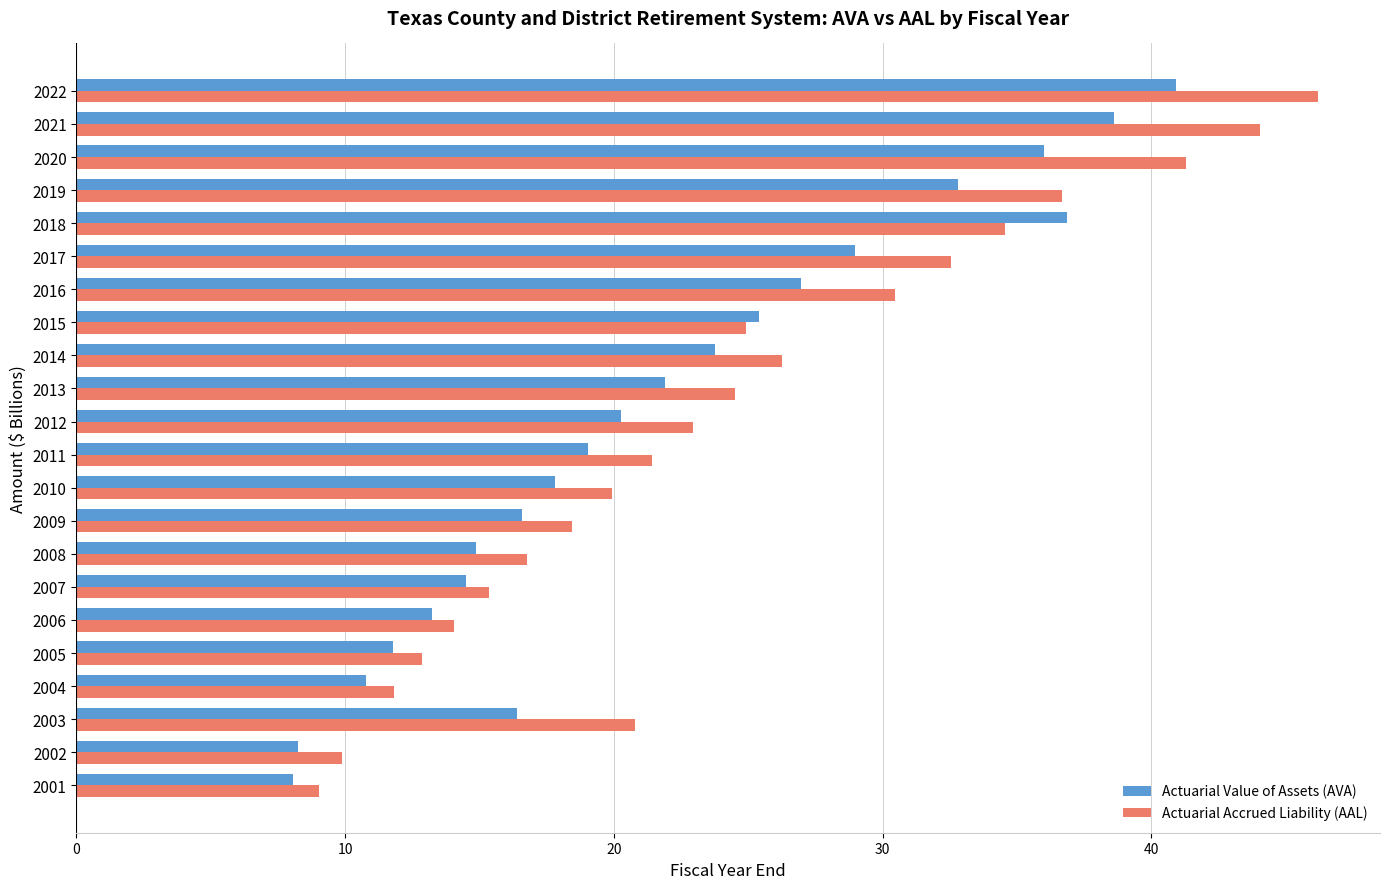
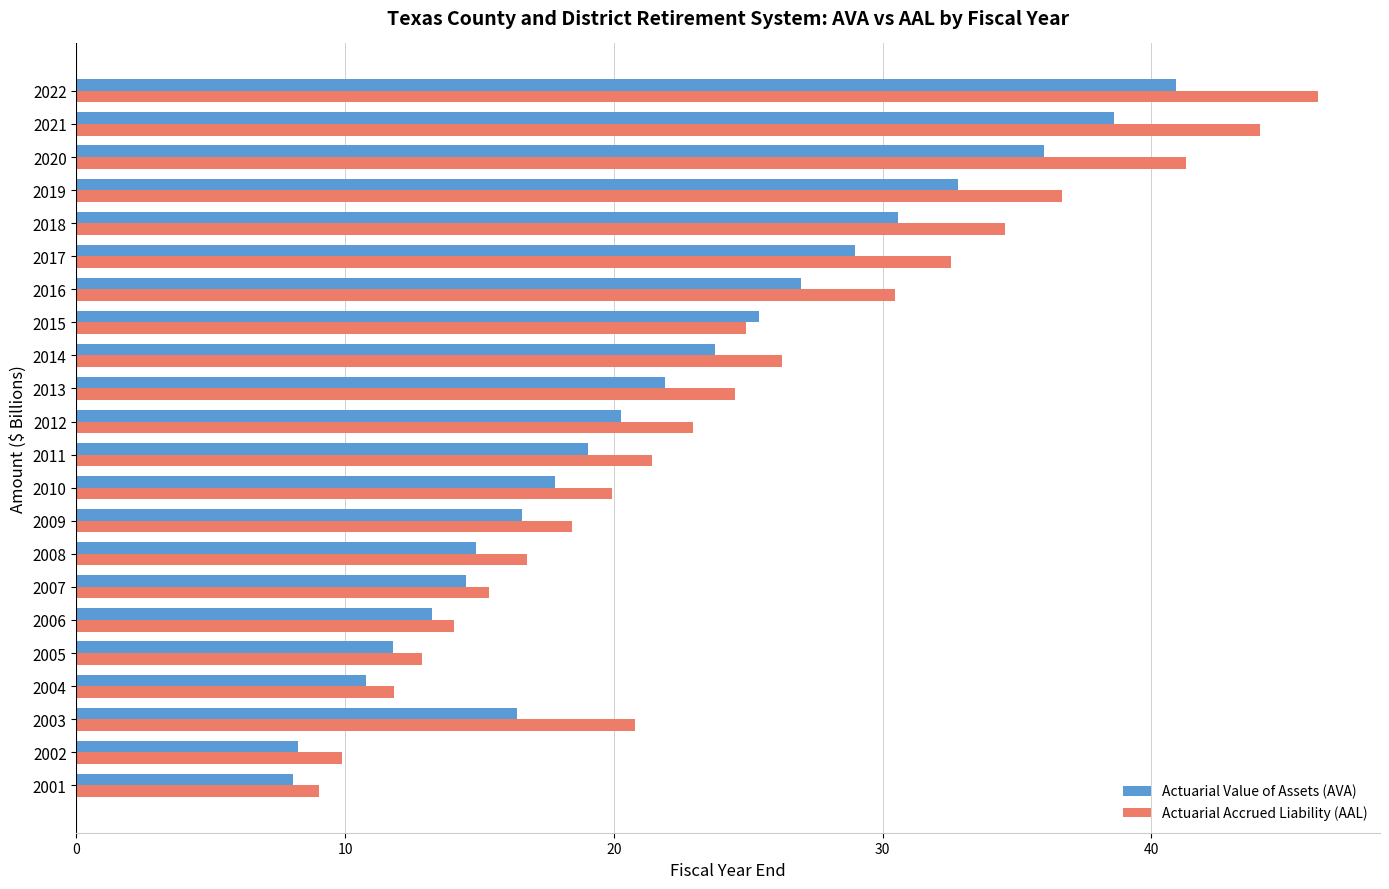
Actuarial Value of Assets (AVA), 2018: 36.9 -> 30.6
